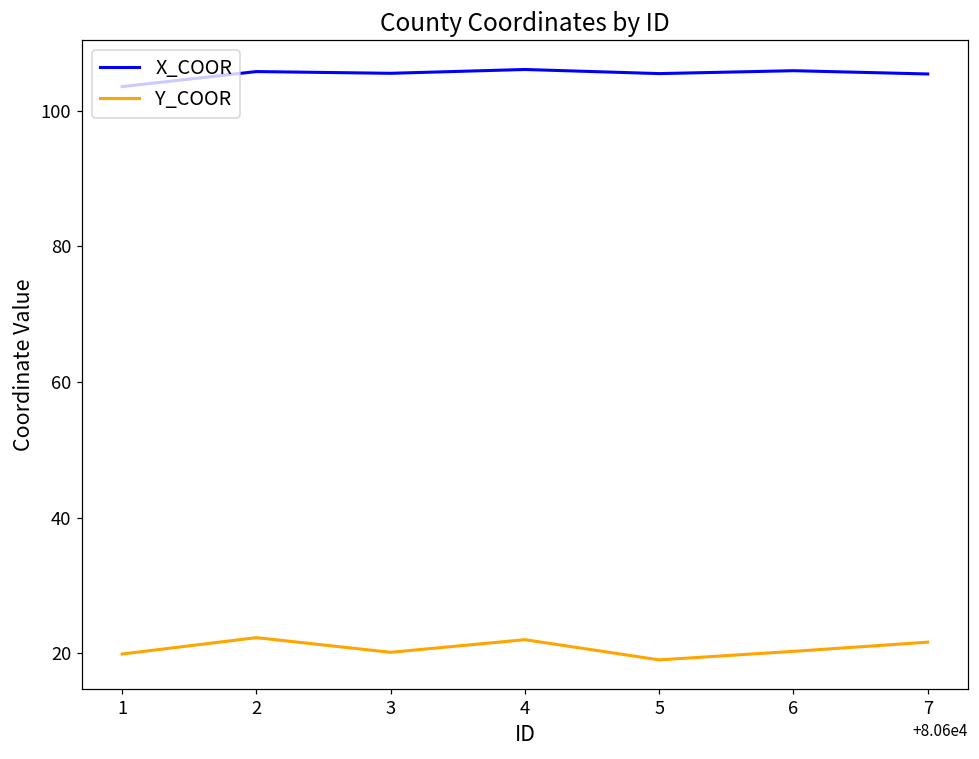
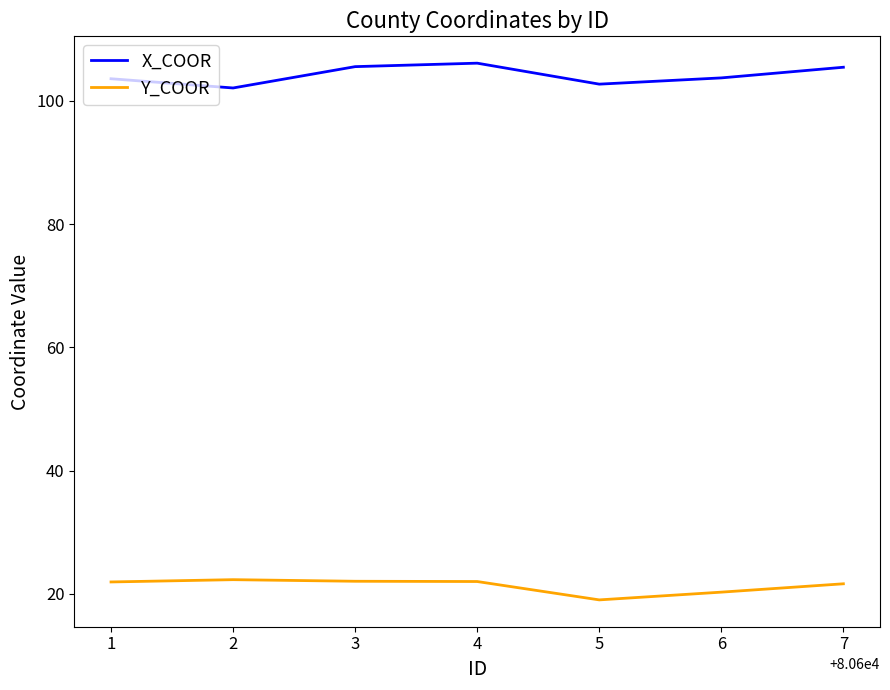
Y_COOR, 1: 20 -> 22
X_COOR, 2: 106 -> 102
Y_COOR, 3: 20 -> 22
X_COOR, 5: 106 -> 103
X_COOR, 6: 106 -> 104
